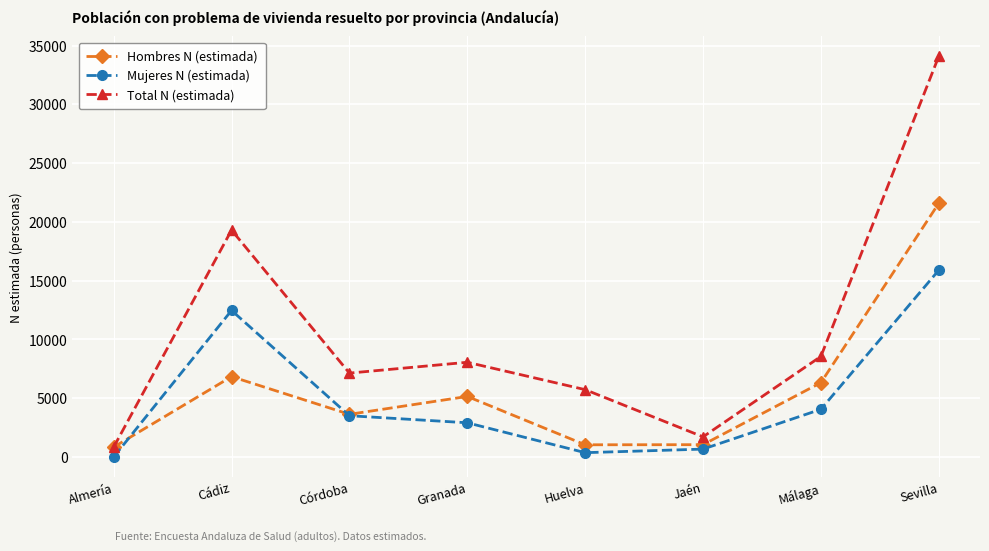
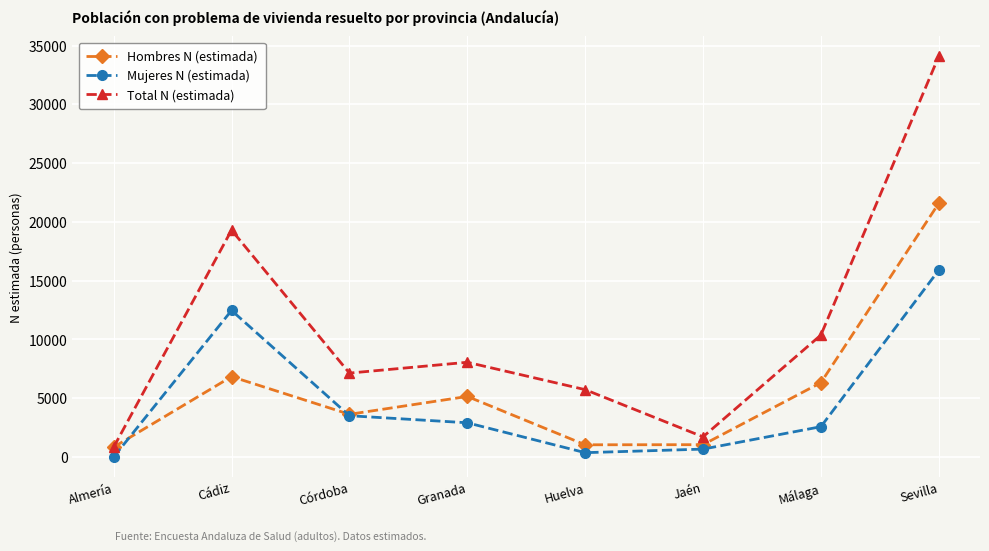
Mujeres N (estimada), Málaga: 4100 -> 2600
Total N (estimada), Málaga: 8500 -> 10400
